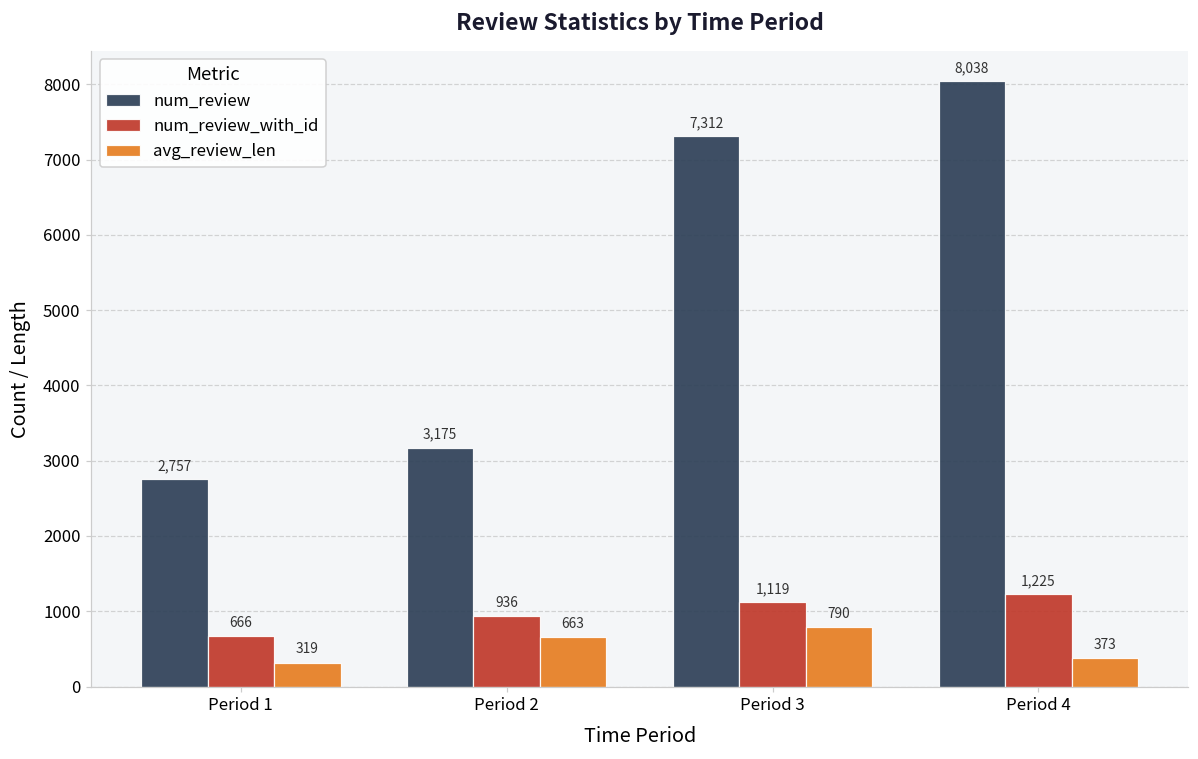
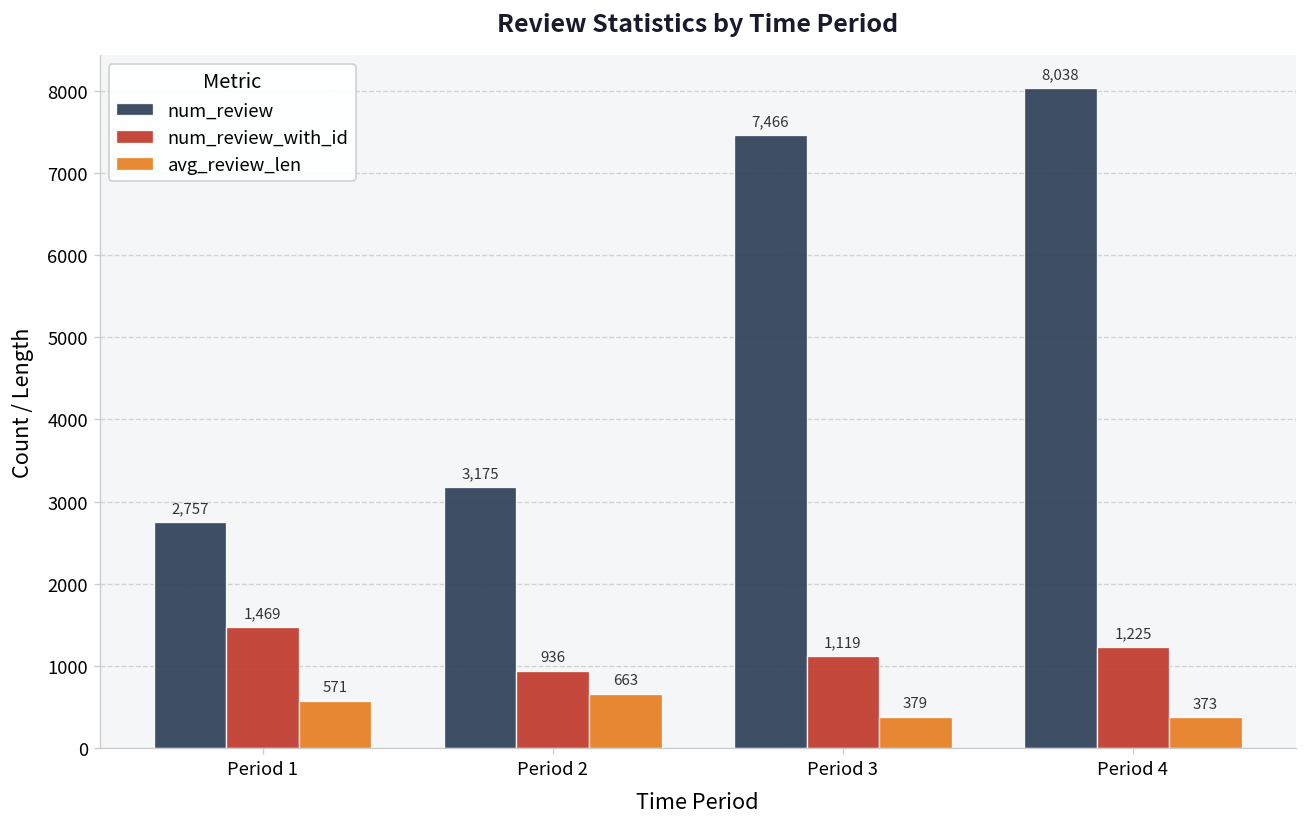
num_review_with_id, Period 1: 666 -> 1,469
avg_review_len, Period 1: 319 -> 571
num_review, Period 3: 7,312 -> 7,466
avg_review_len, Period 3: 790 -> 379
